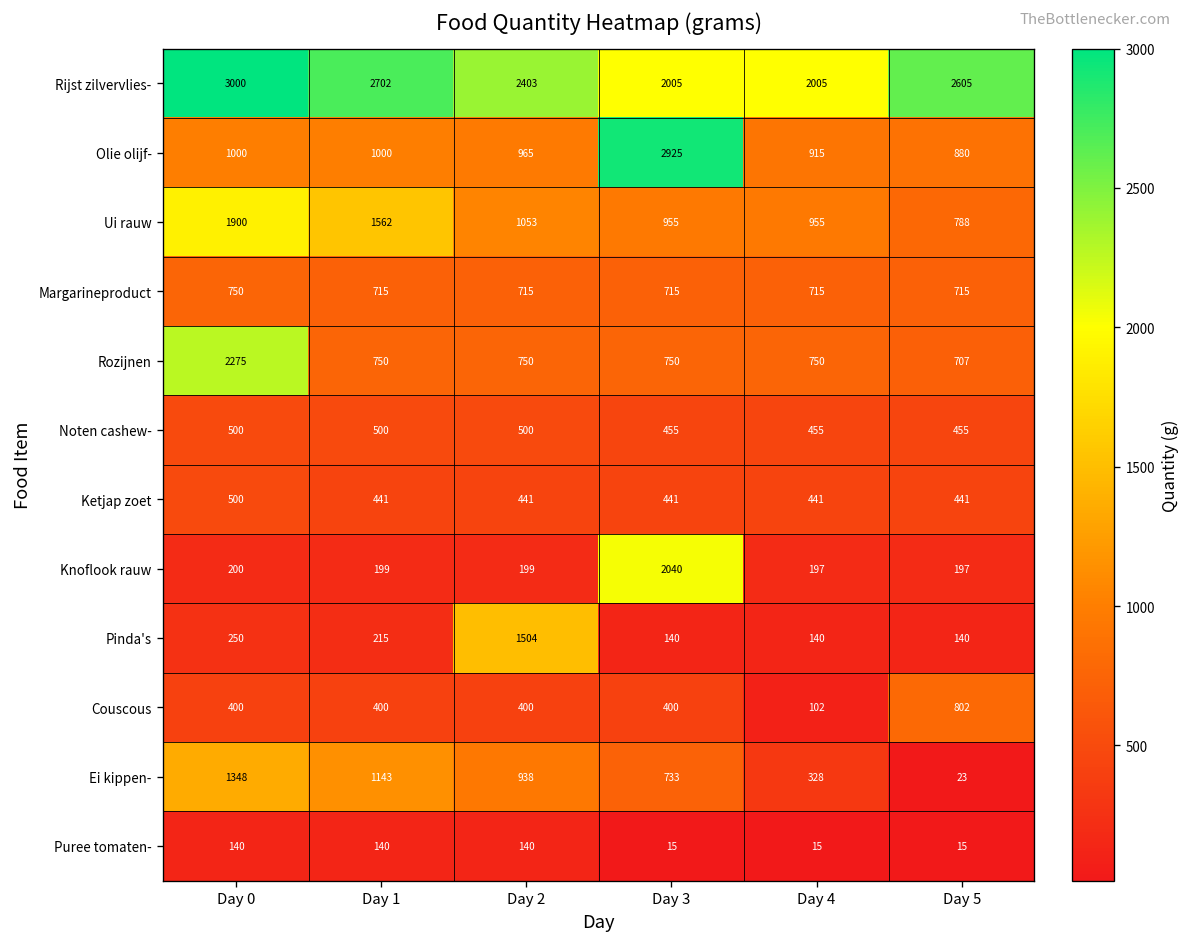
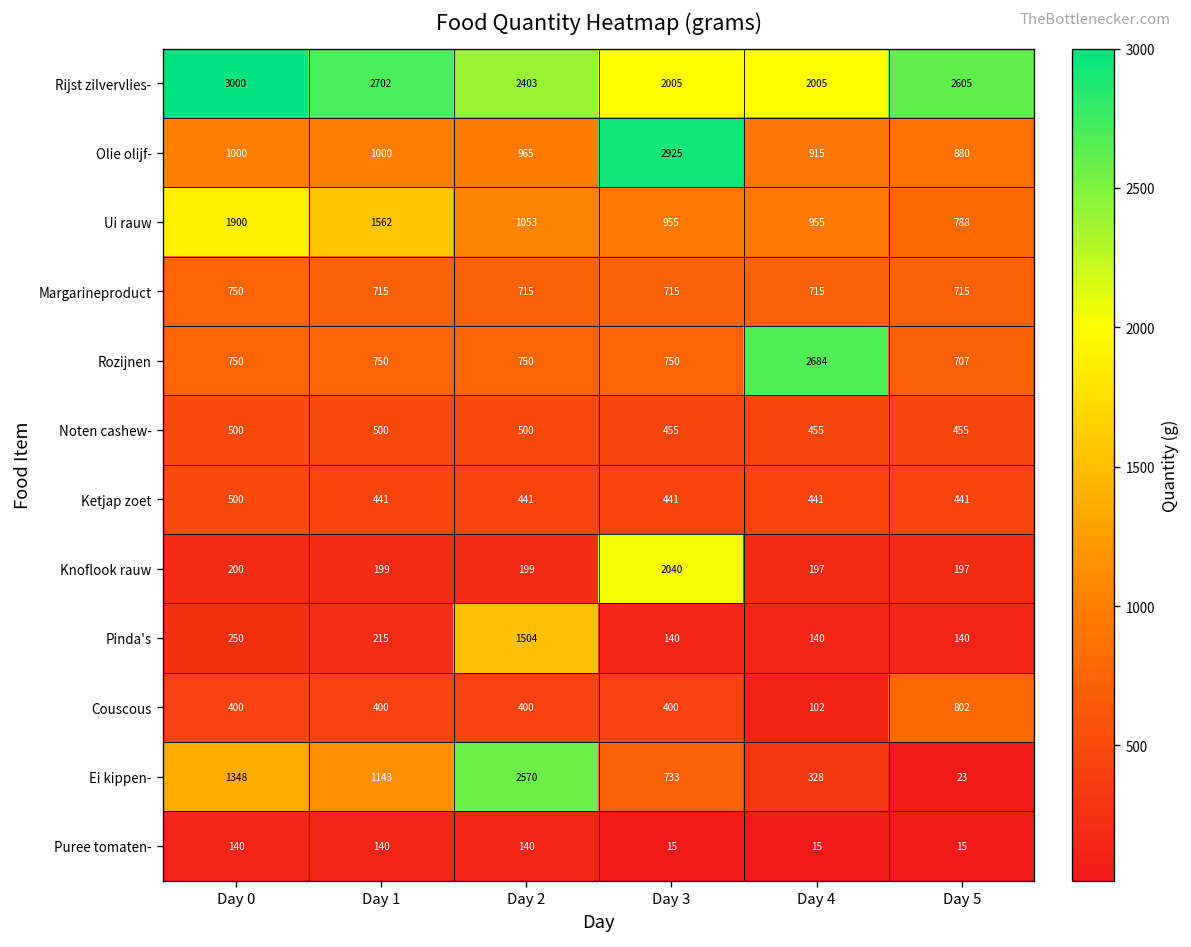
Rozijnen, Day 0: 2275 -> 750
Rozijnen, Day 4: 750 -> 2684
Ei kippen-, Day 2: 938 -> 2570
